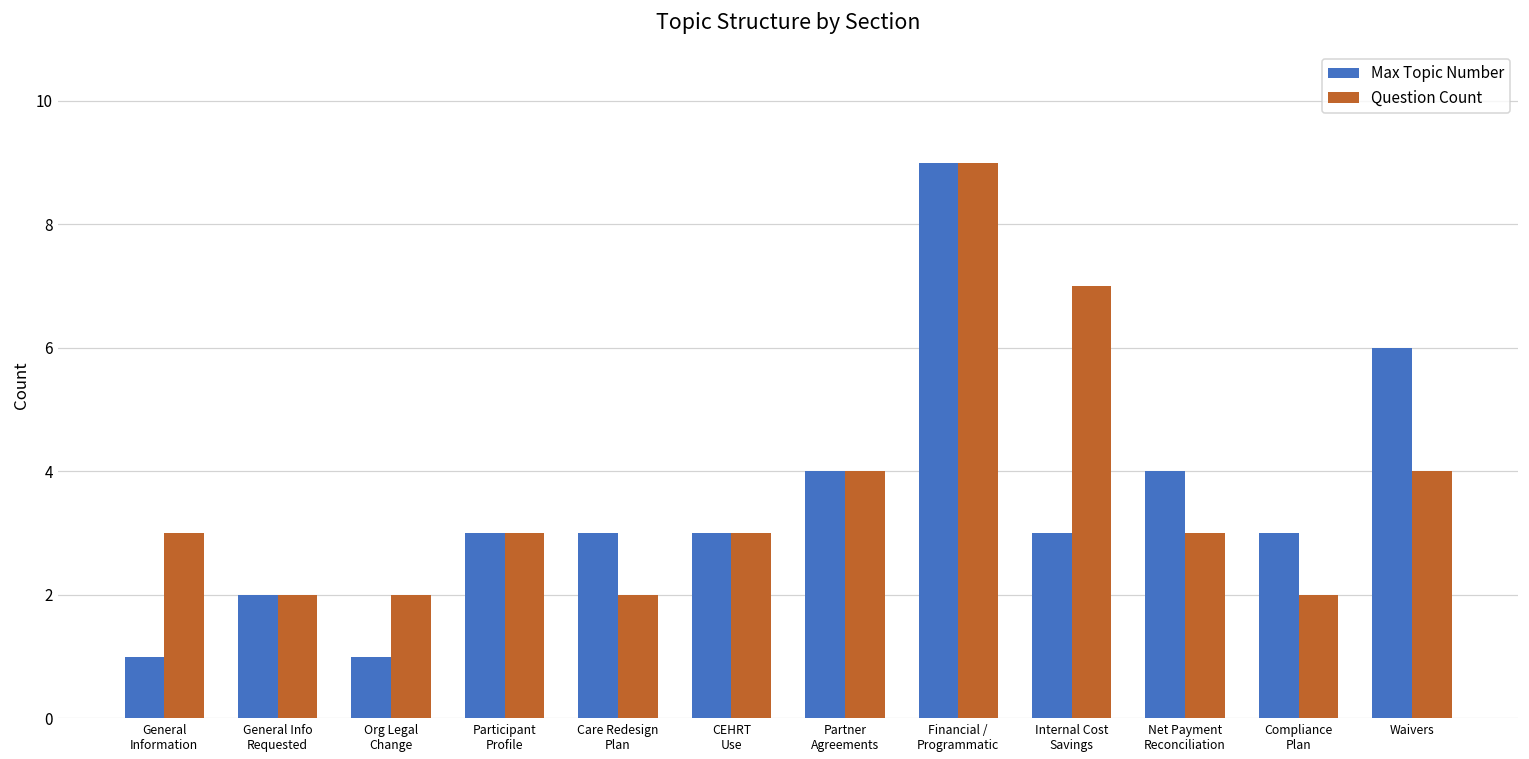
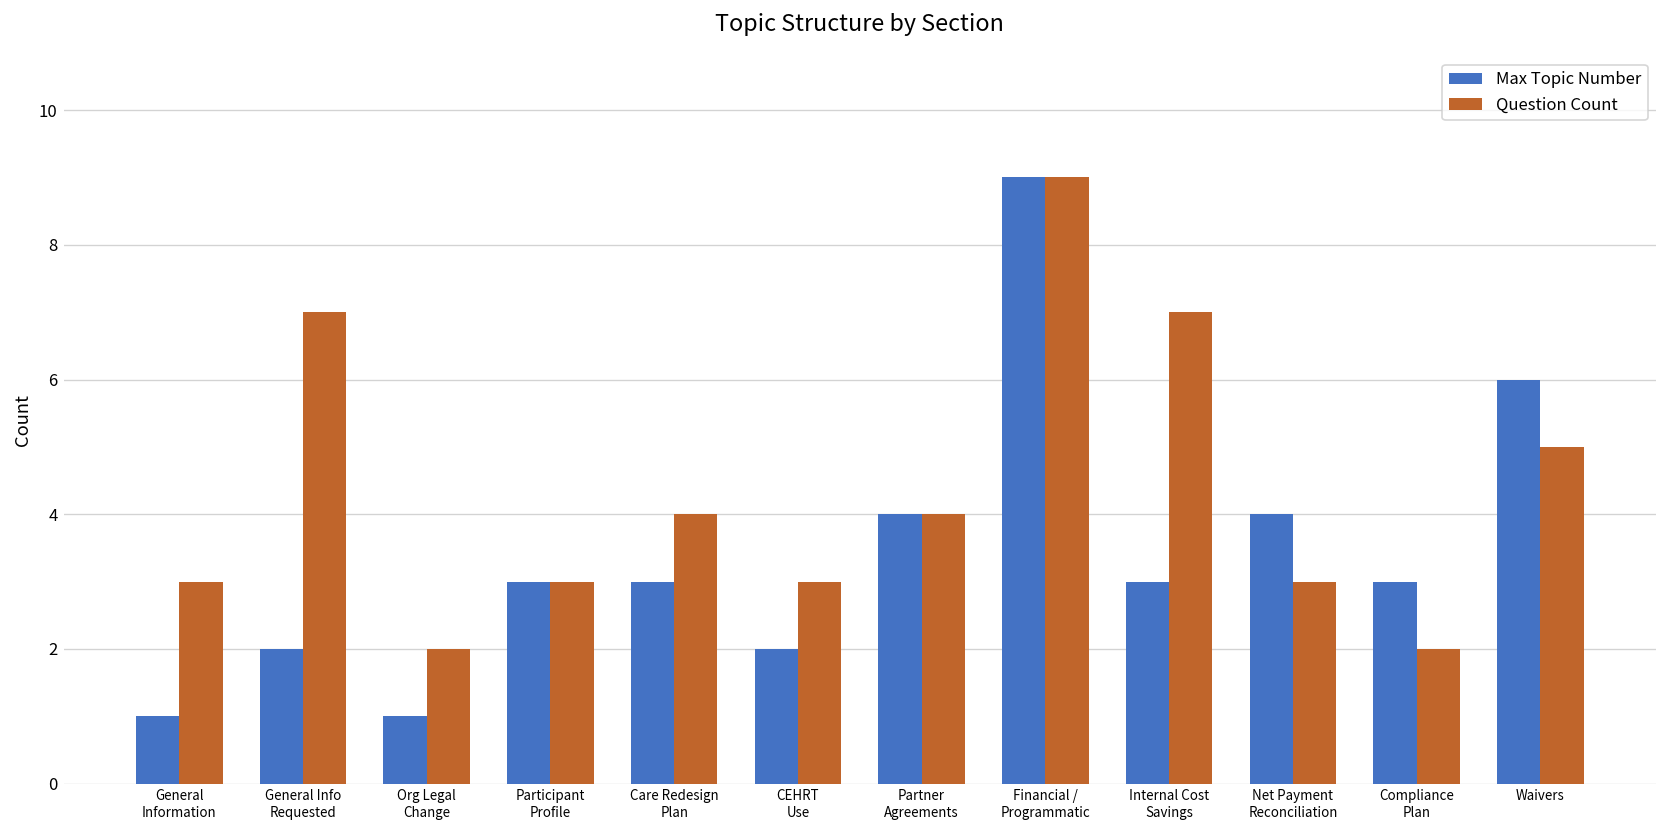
Question Count, General Info Requested: 2 -> 7
Question Count, Care Redesign Plan: 2 -> 4
Max Topic Number, CEHRT Use: 3 -> 2
Question Count, Waivers: 4 -> 5
